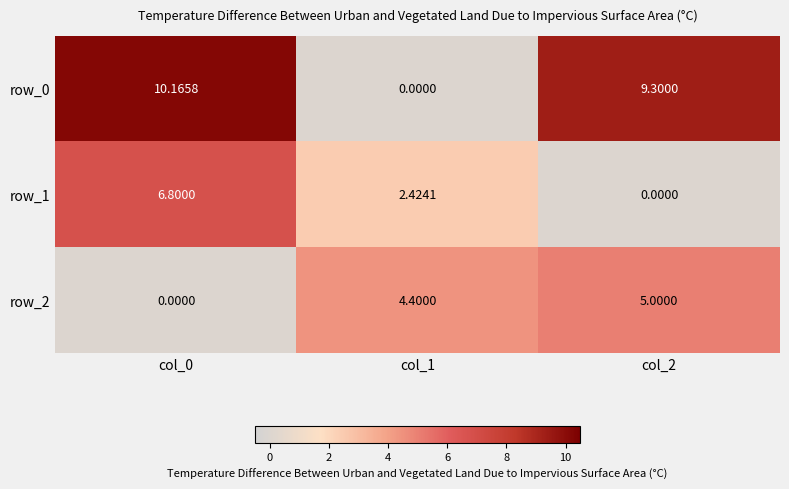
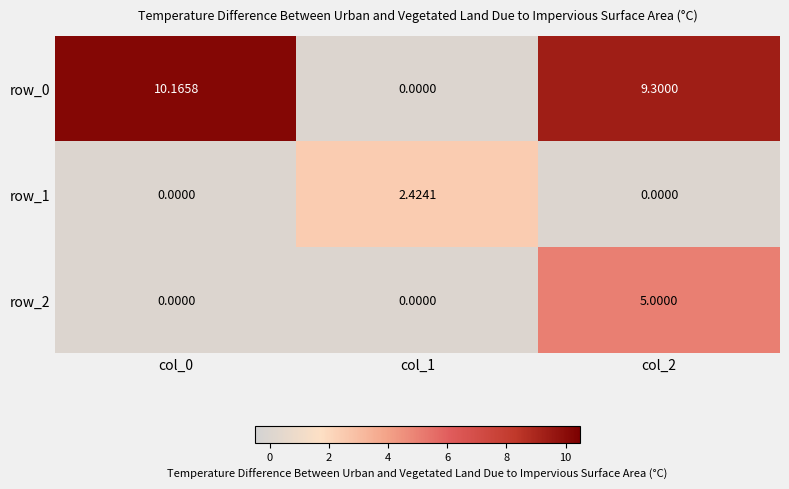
row_1, col_0: 6.8000 -> 0.0000
row_2, col_1: 4.4000 -> 0.0000
